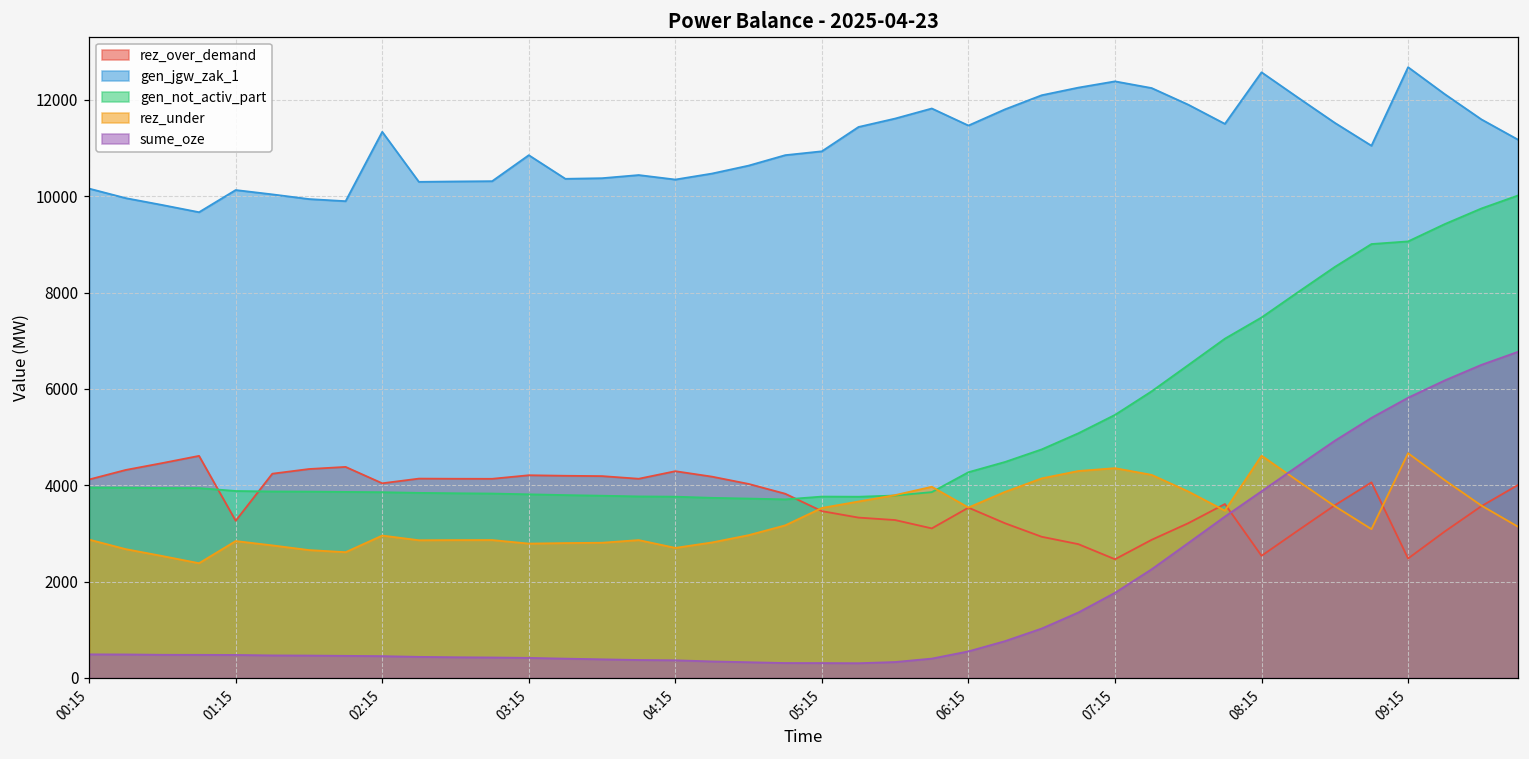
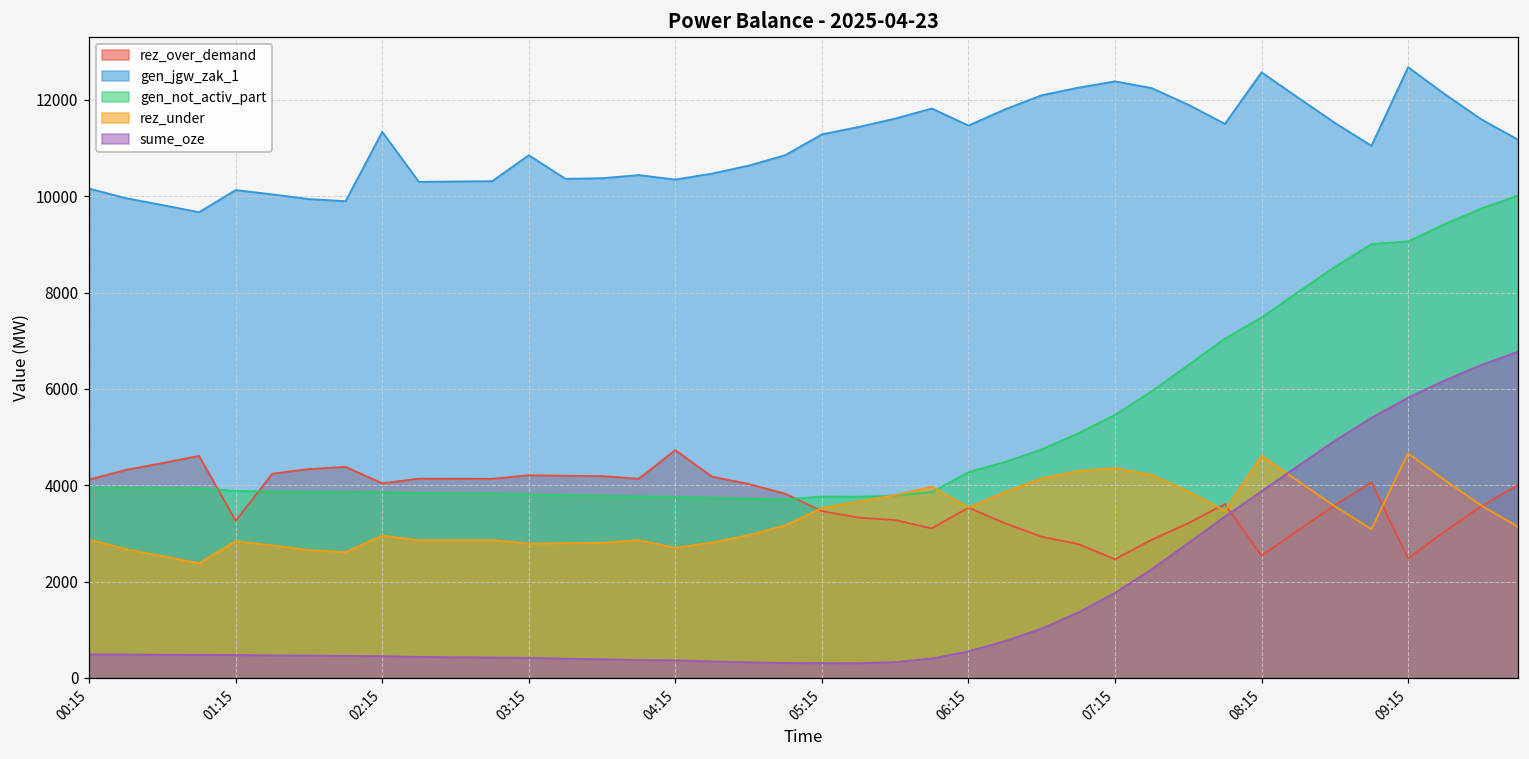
rez_over_demand, 04:15: 4300 -> 4700
gen_jgw_zak_1, 05:15: 10900 -> 11300
